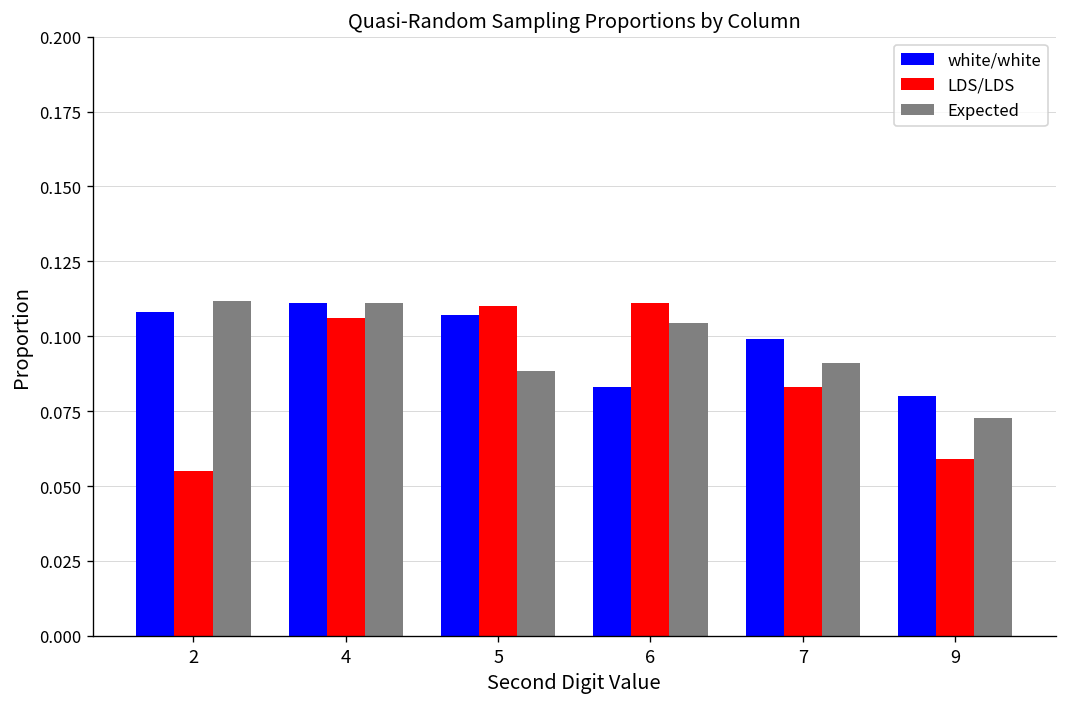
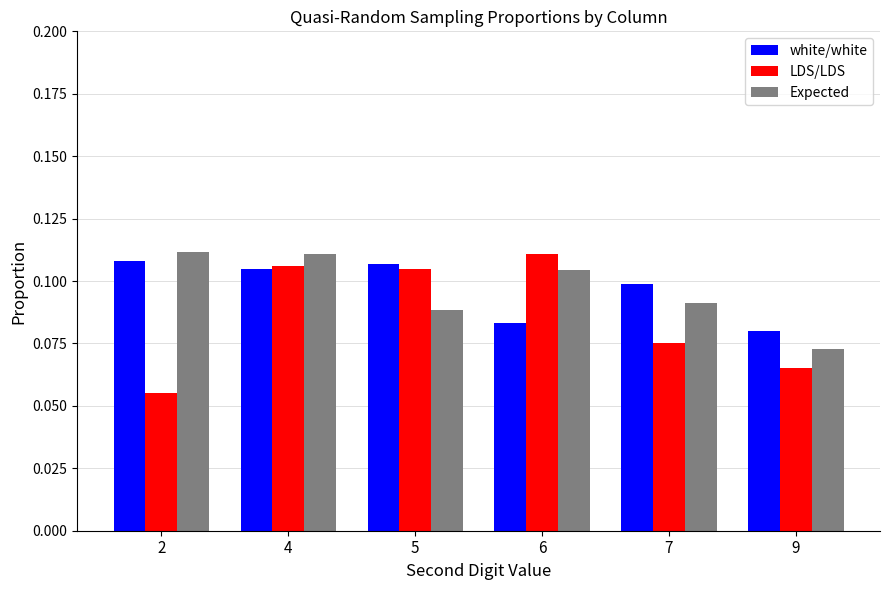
white/white, 4: 0.111 -> 0.105
LDS/LDS, 5: 0.110 -> 0.105
LDS/LDS, 7: 0.083 -> 0.075
LDS/LDS, 9: 0.059 -> 0.065
